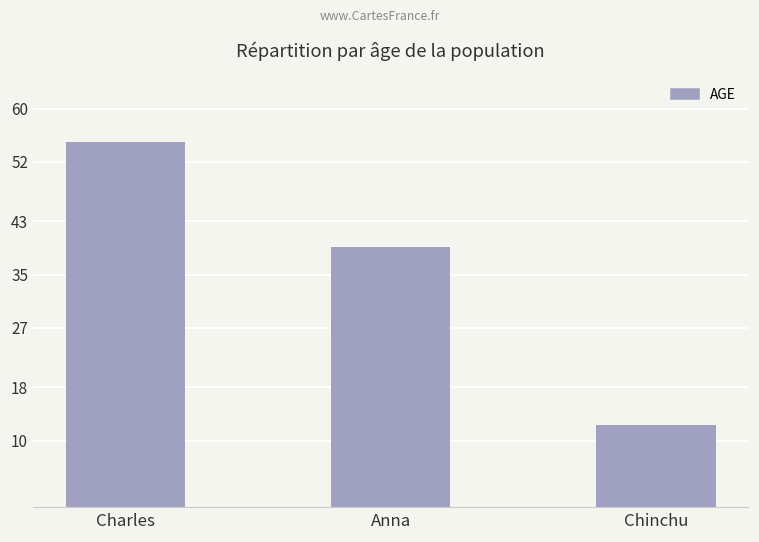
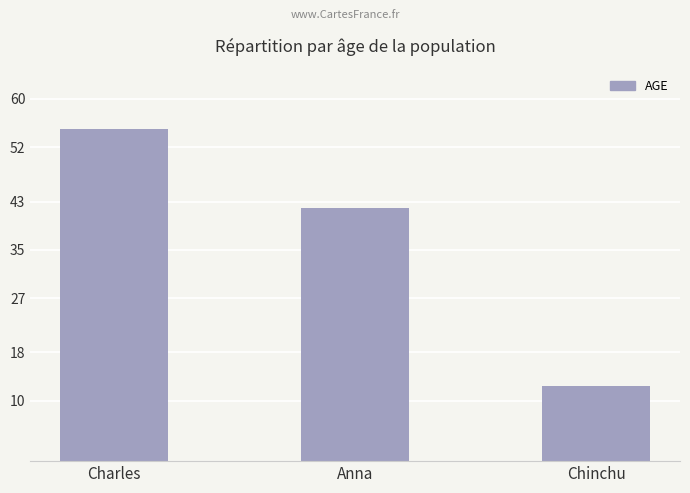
Anna: 39 -> 42
